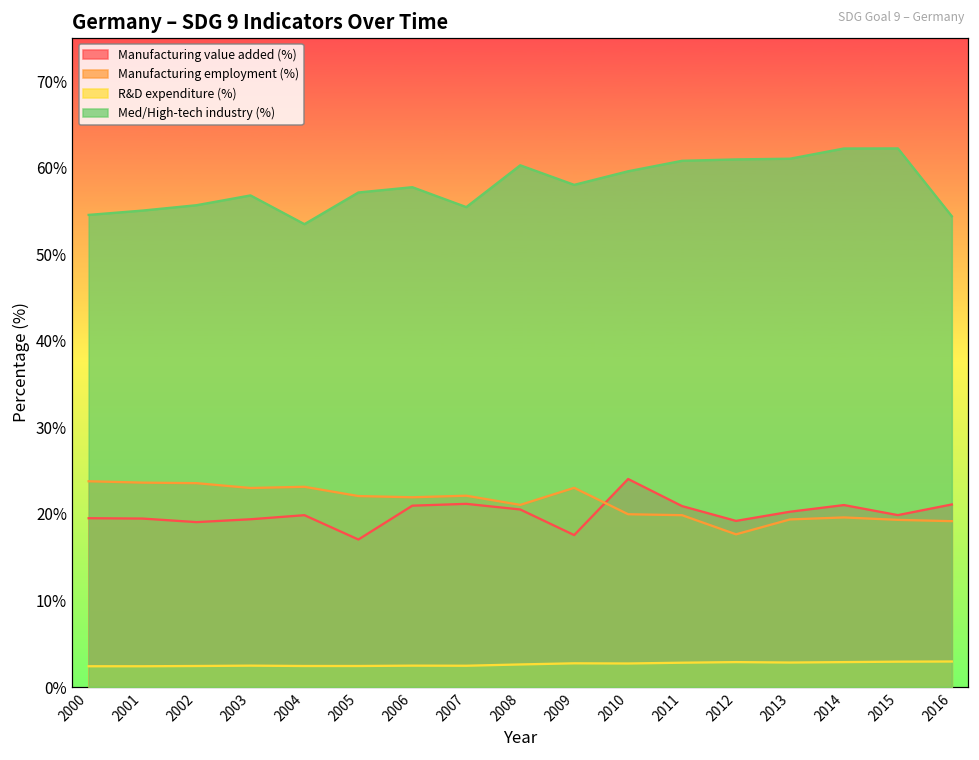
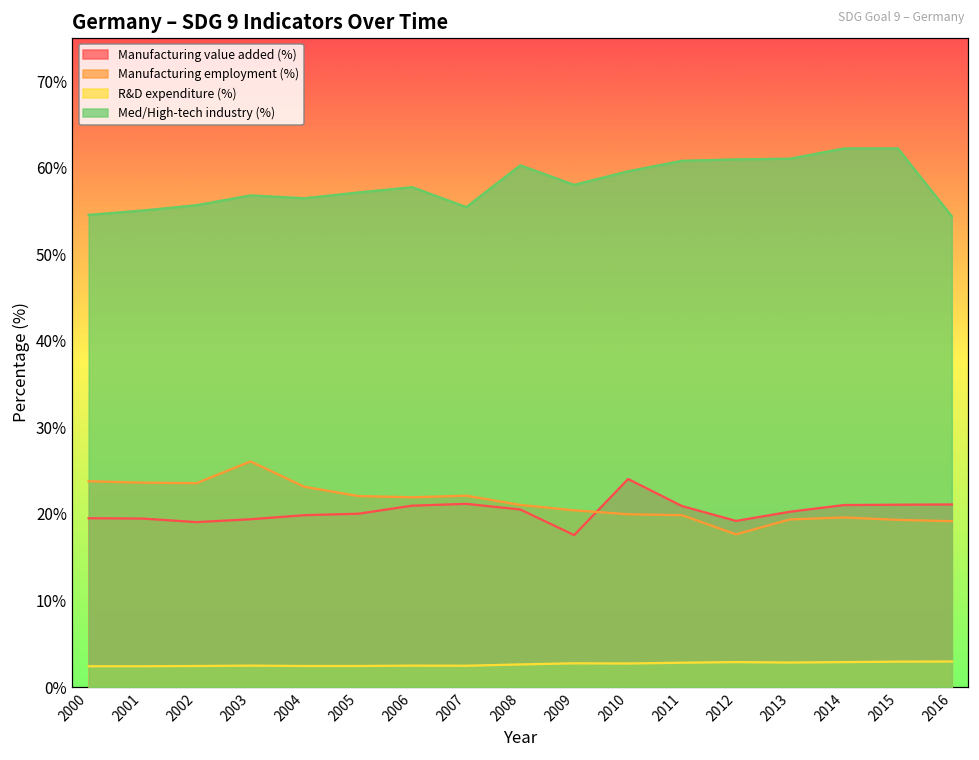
Manufacturing employment (%), 2003: 23% -> 26%
Med/High-tech industry (%), 2004: 53% -> 56%
Manufacturing value added (%), 2005: 17% -> 20%
Manufacturing employment (%), 2009: 23% -> 20%
Manufacturing value added (%), 2015: 20% -> 21%
